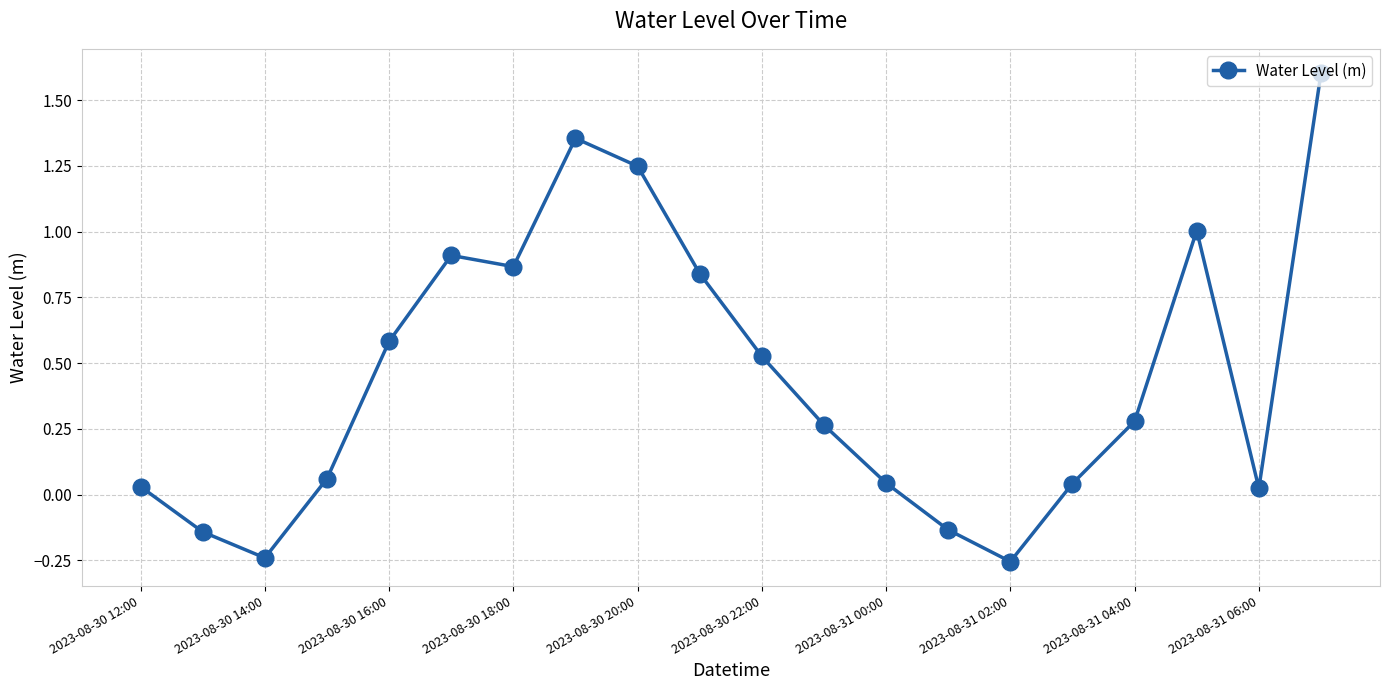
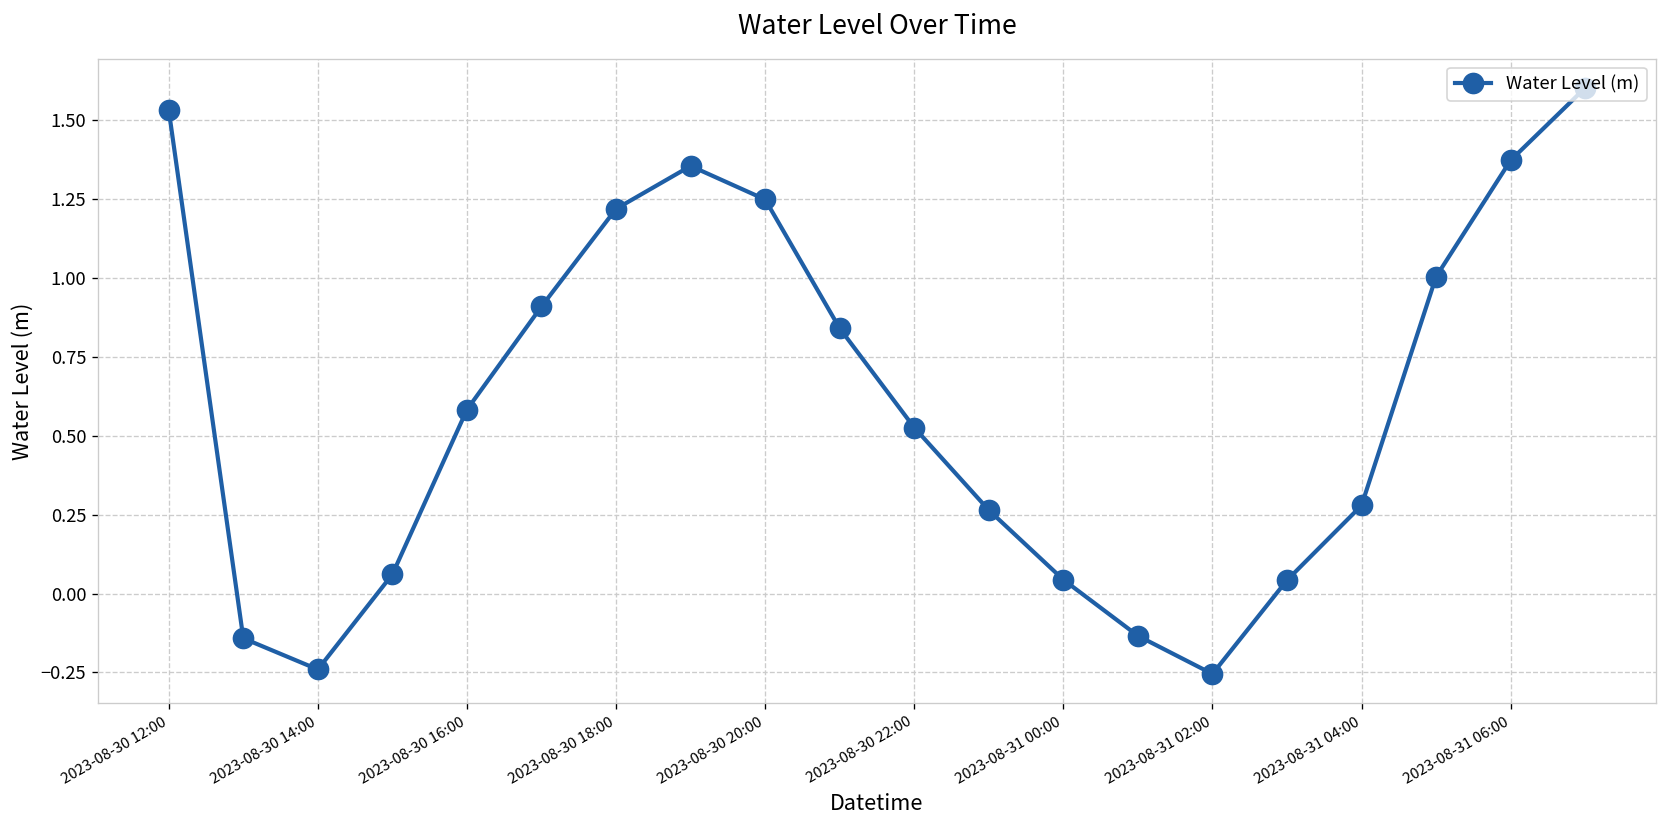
2023-08-30 12:00: 0.03 -> 1.53
2023-08-30 18:00: 0.87 -> 1.22
2023-08-31 06:00: 0.02 -> 1.37
